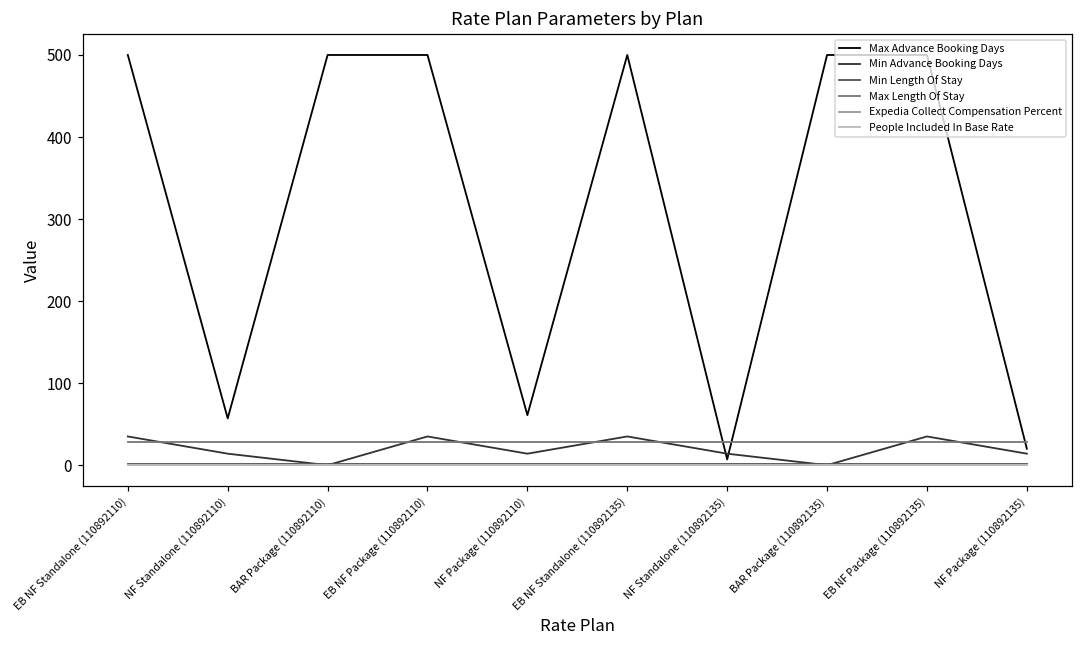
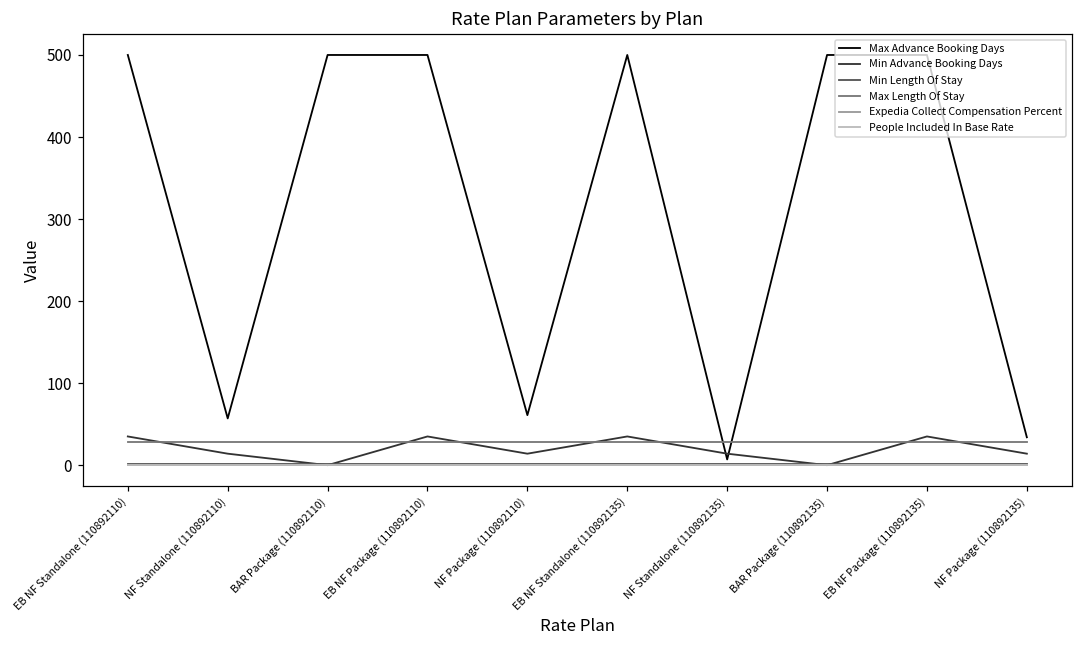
Max Advance Booking Days, NF Package (110892135): 20 -> 30
